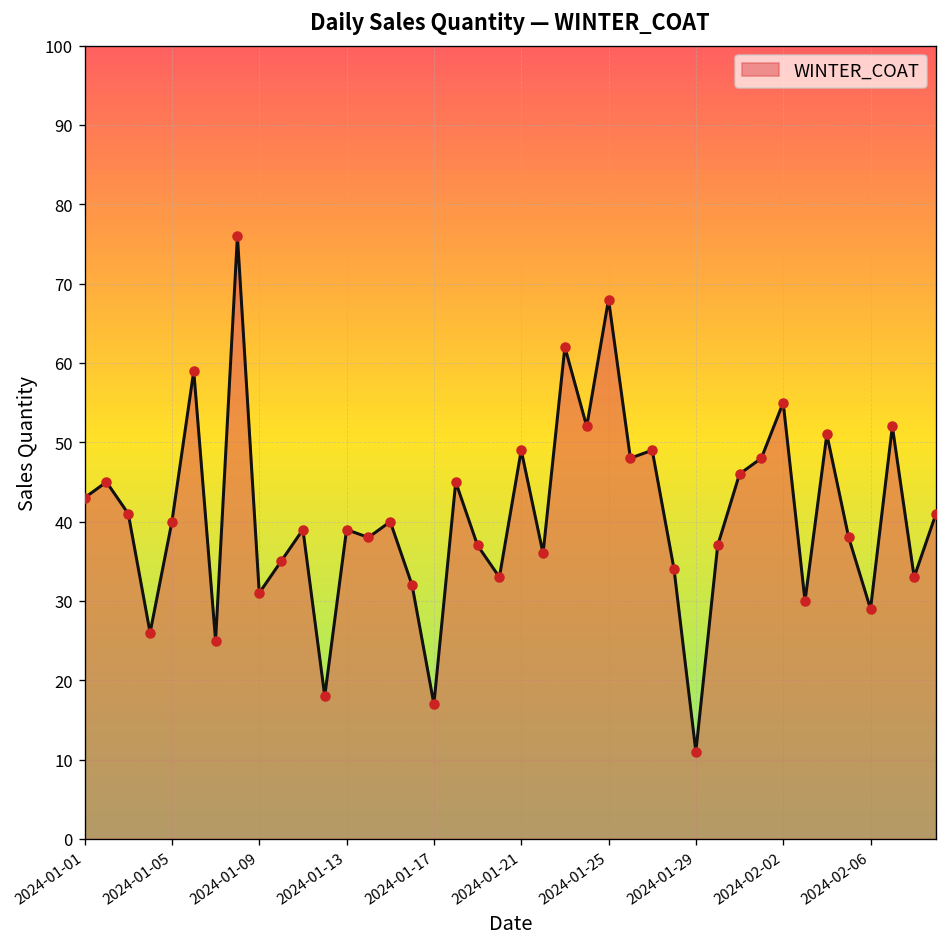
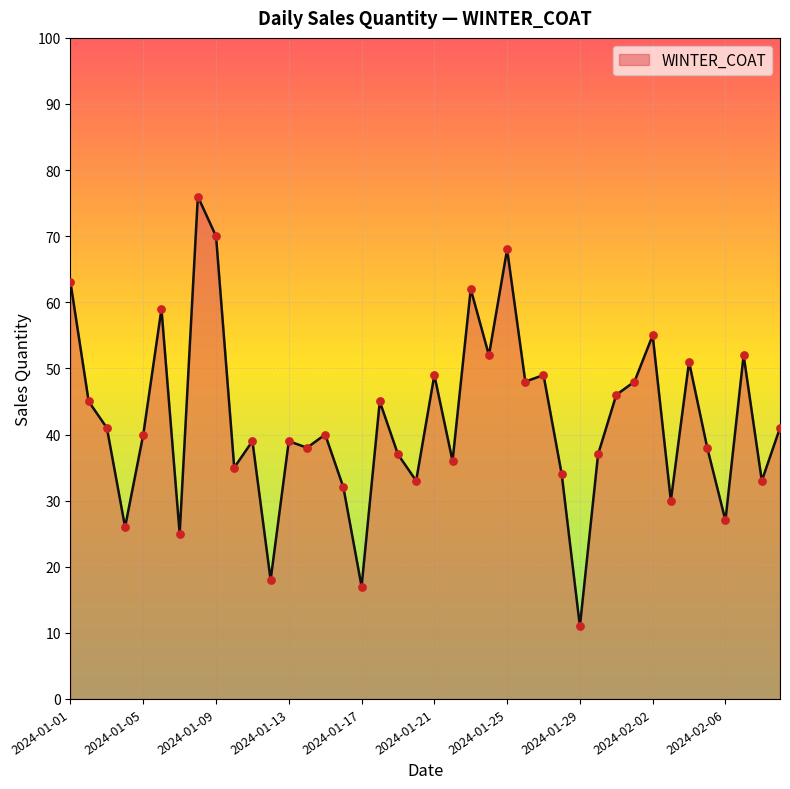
2024-01-01: 43 -> 63
2024-01-09: 31 -> 70
2024-02-06: 29 -> 27
